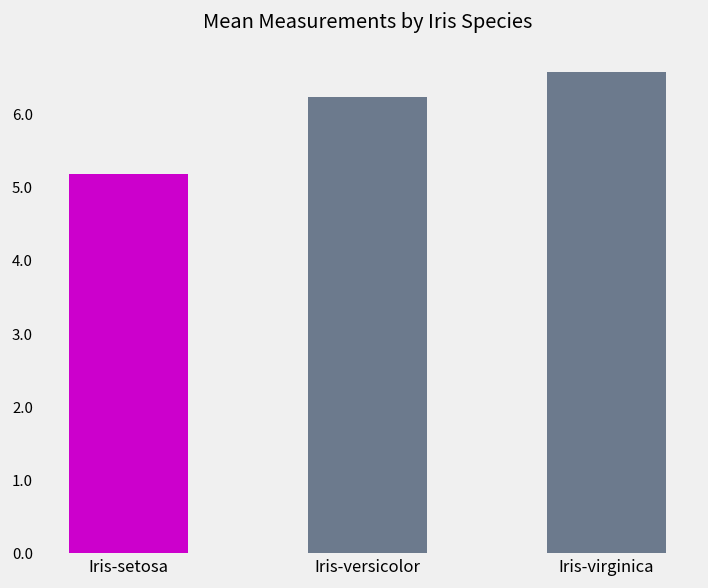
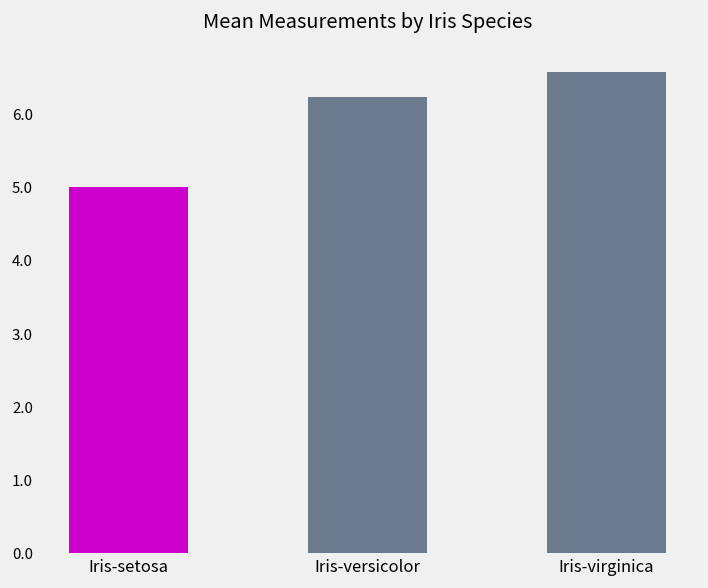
Iris-setosa: 5.2 -> 5.0
